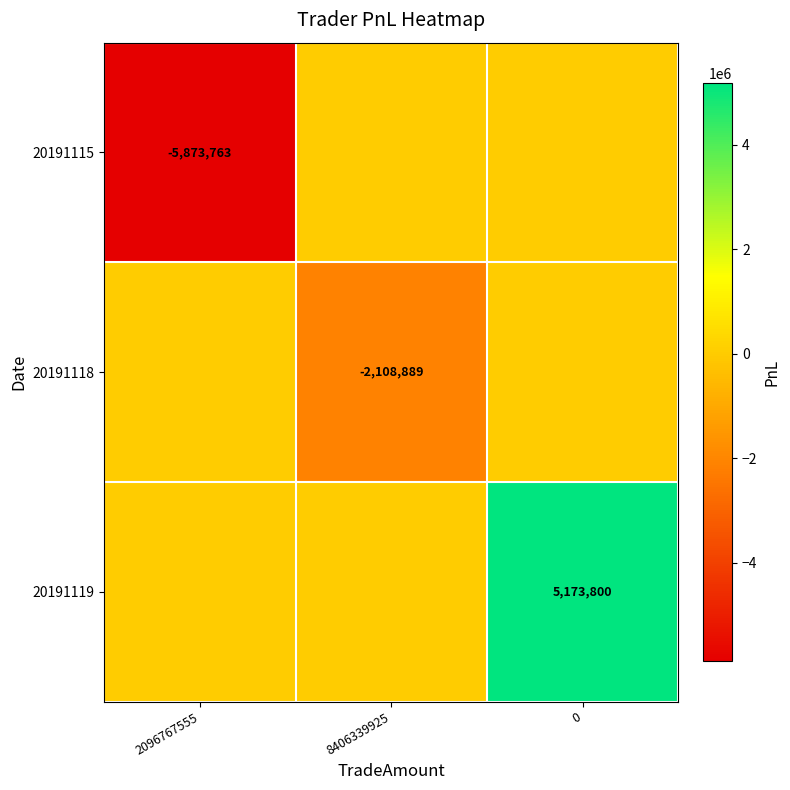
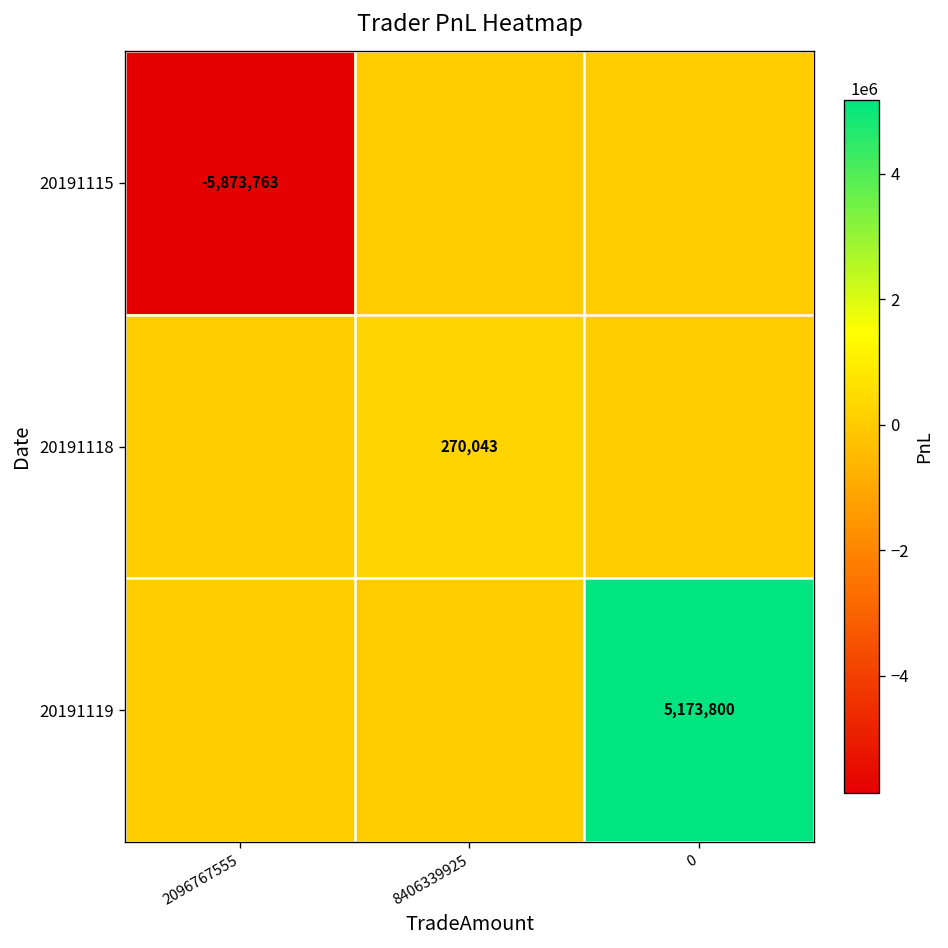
20191118, 8406339925: -2,108,889 -> 270,043
